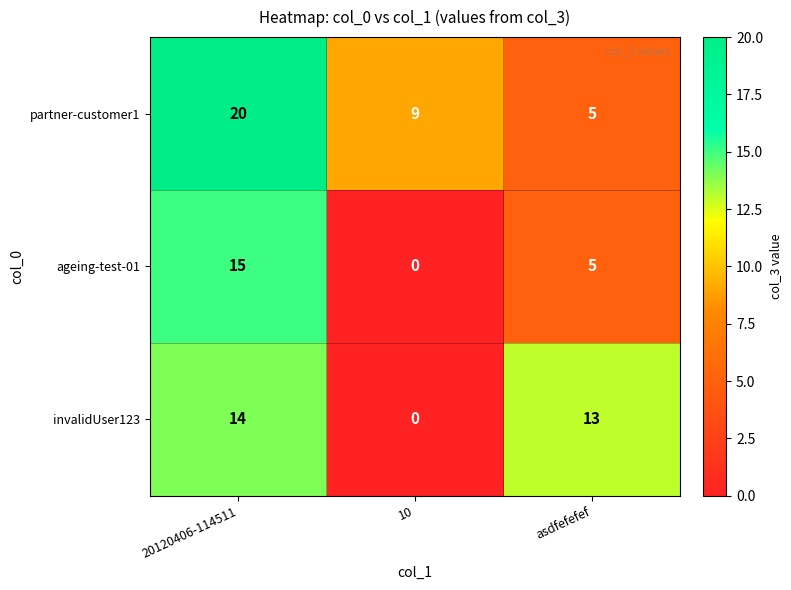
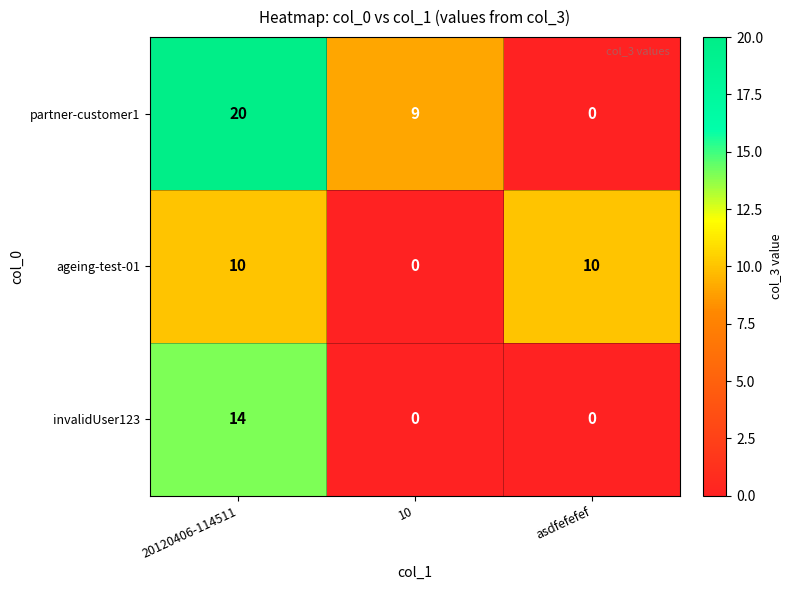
partner-customer1, asdfefefef: 5 -> 0
ageing-test-01, 20120406-114511: 15 -> 10
ageing-test-01, asdfefefef: 5 -> 10
invalidUser123, asdfefefef: 13 -> 0
